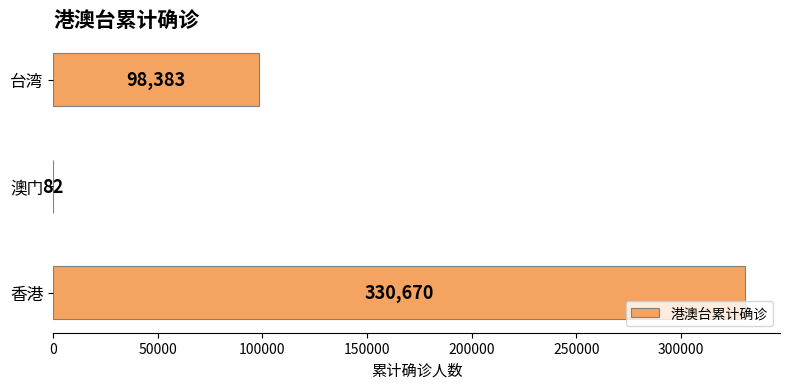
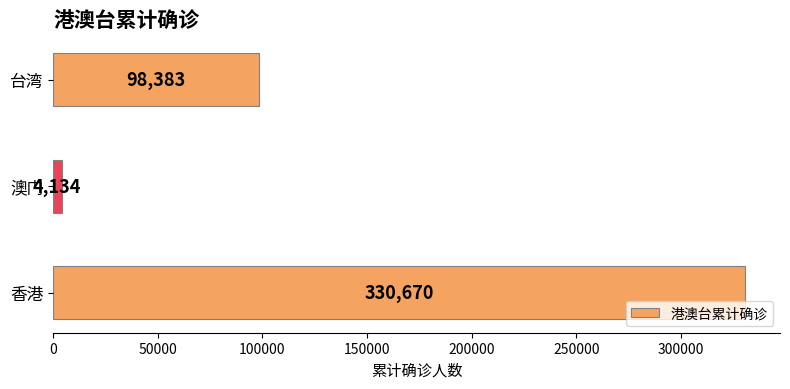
澳门: 82 -> 4,134
